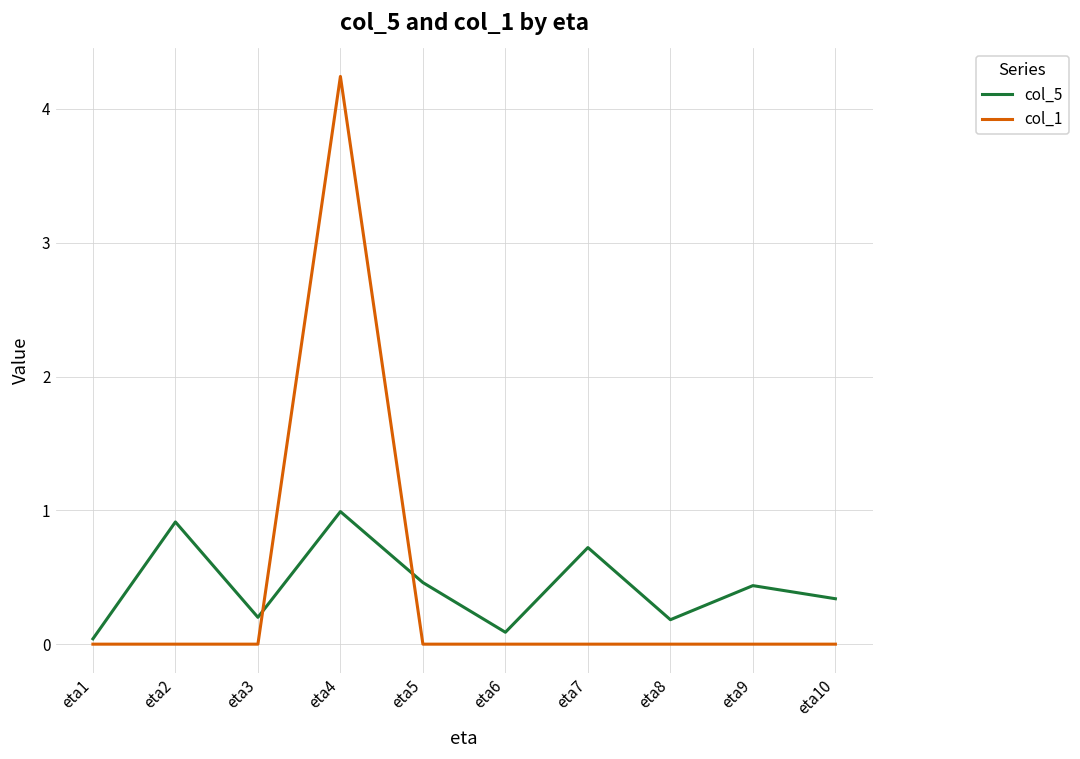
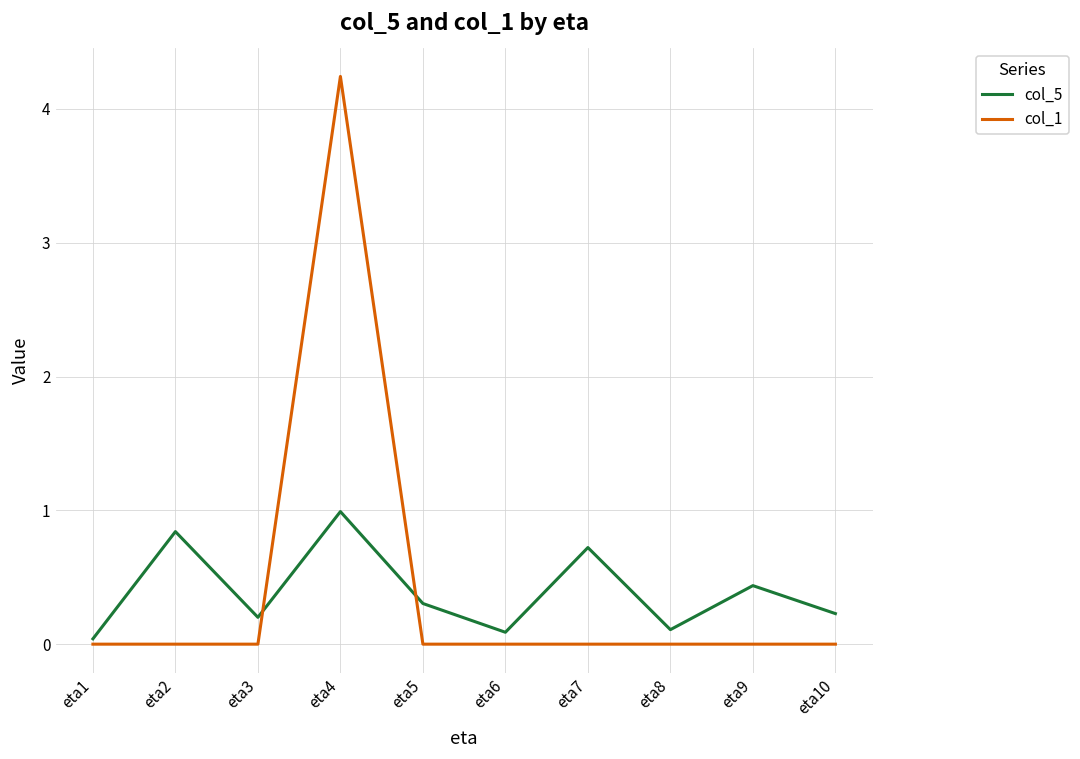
col_5, eta2: 0.91 -> 0.84
col_5, eta5: 0.46 -> 0.30
col_5, eta8: 0.18 -> 0.11
col_5, eta10: 0.34 -> 0.23
